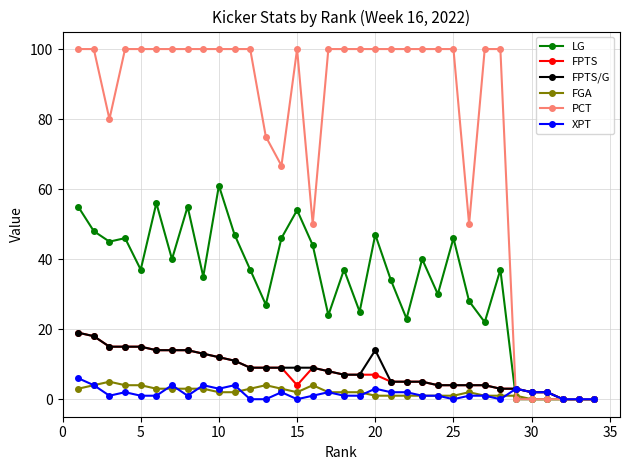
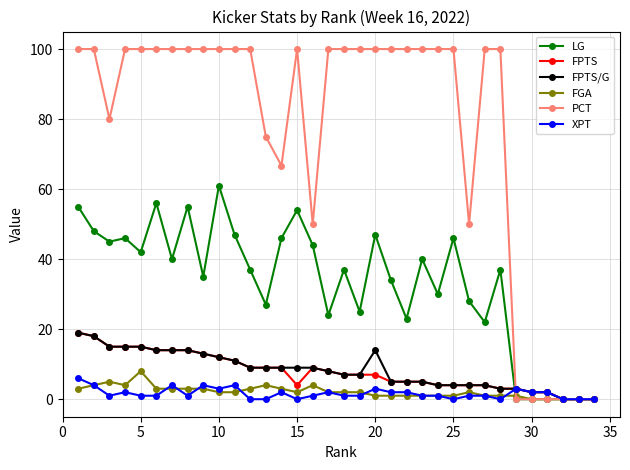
LG, 5: 37 -> 42
FGA, 5: 4 -> 8
